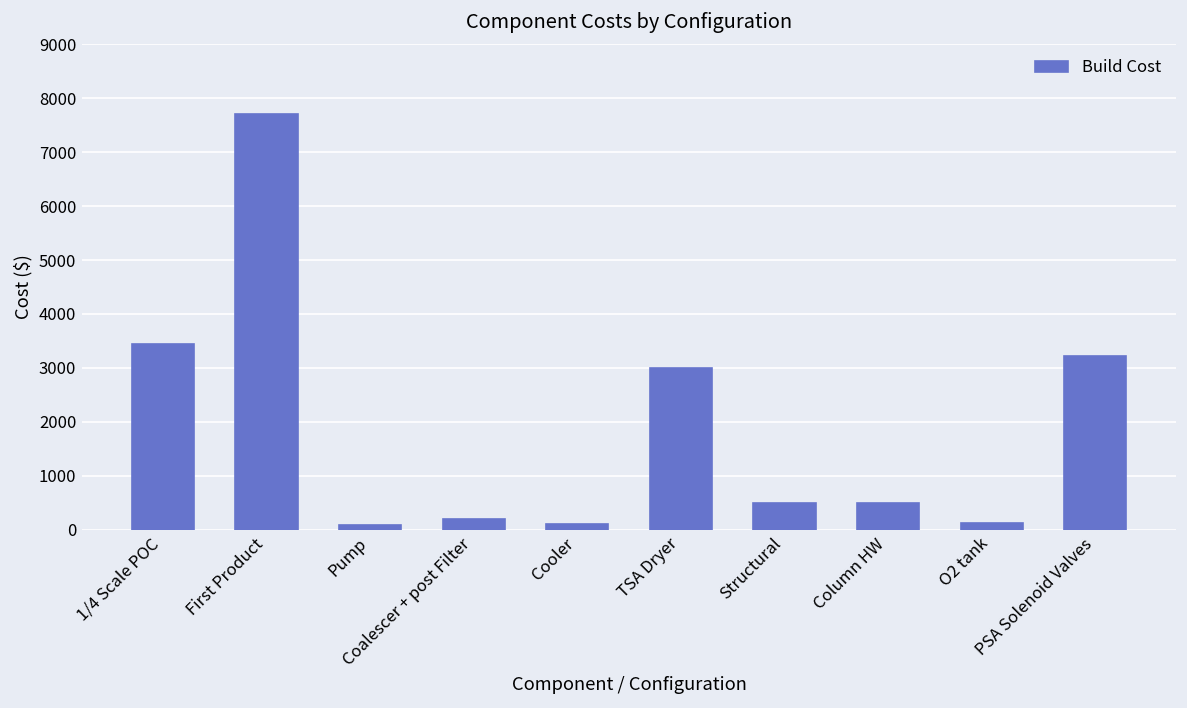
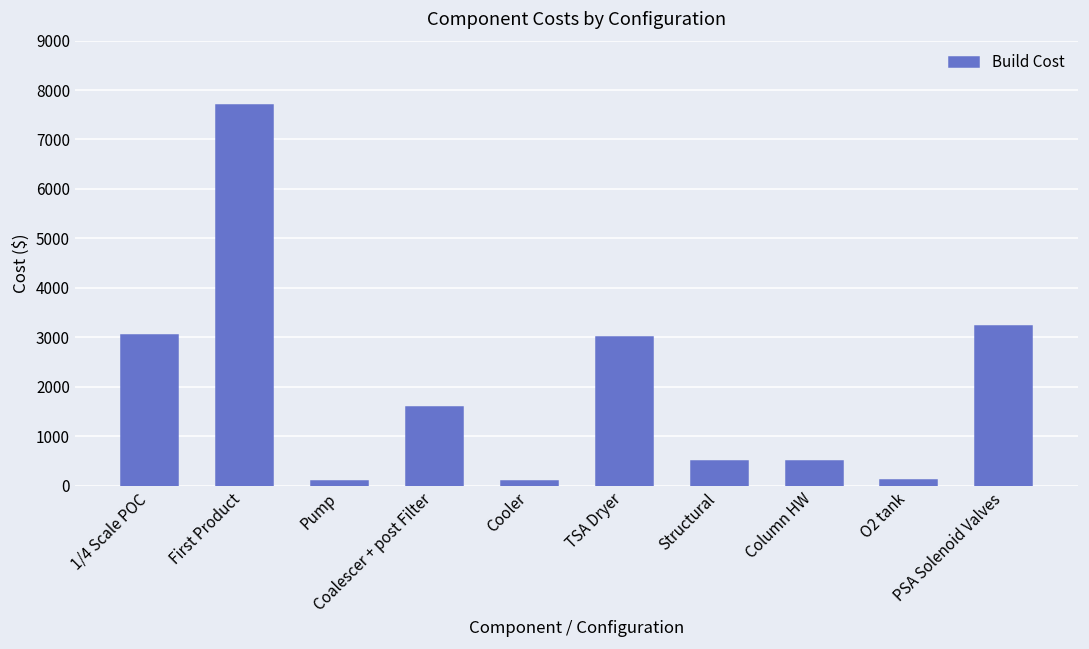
1/4 Scale POC: 3400 -> 3000
Coalescer + post Filter: 200 -> 1600
